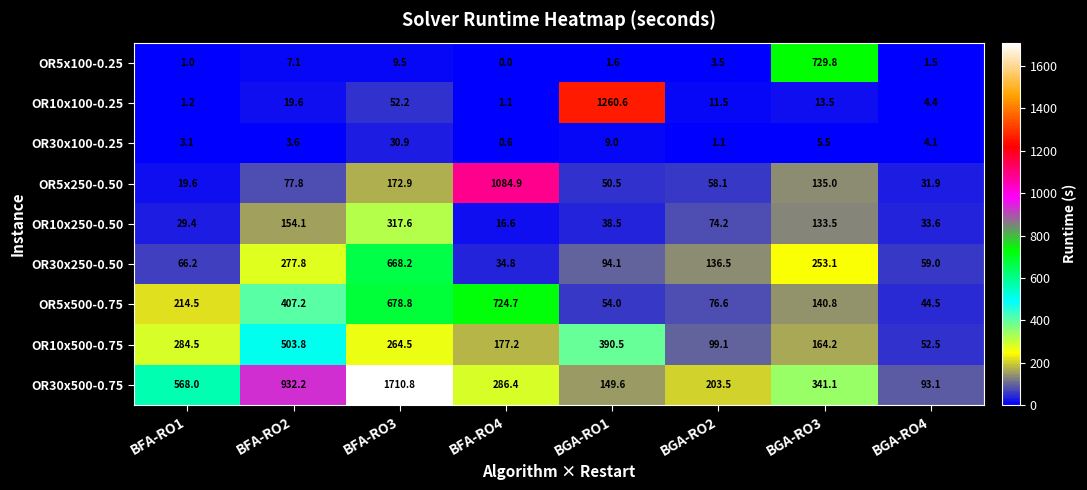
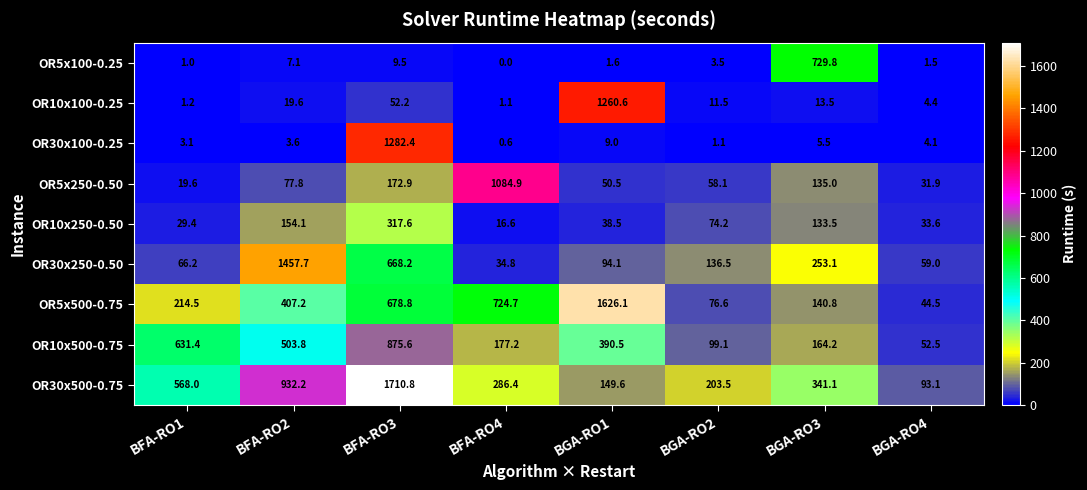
OR30x100-0.25, BFA-RO3: 30.9 -> 1282.4
OR30x250-0.50, BFA-RO2: 277.8 -> 1457.7
OR5x500-0.75, BGA-RO1: 54.0 -> 1626.1
OR10x500-0.75, BFA-RO1: 284.5 -> 631.4
OR10x500-0.75, BFA-RO3: 264.5 -> 875.6
